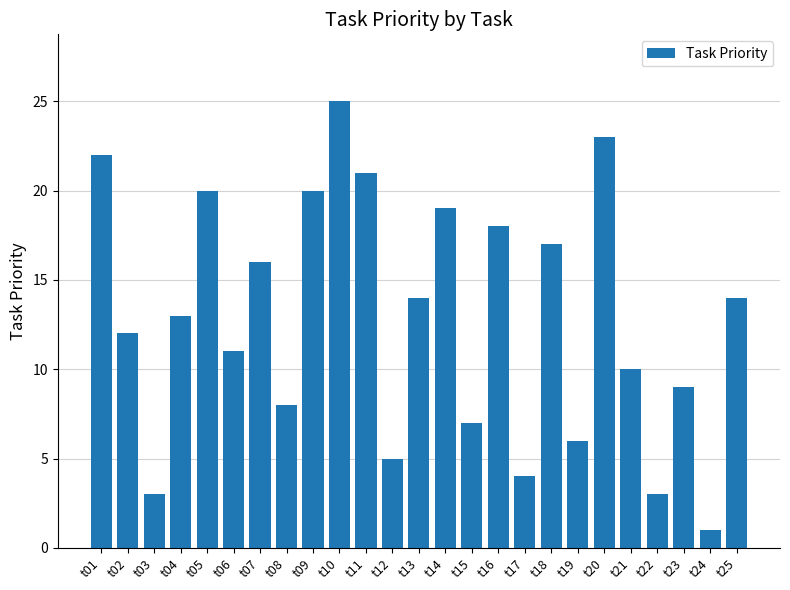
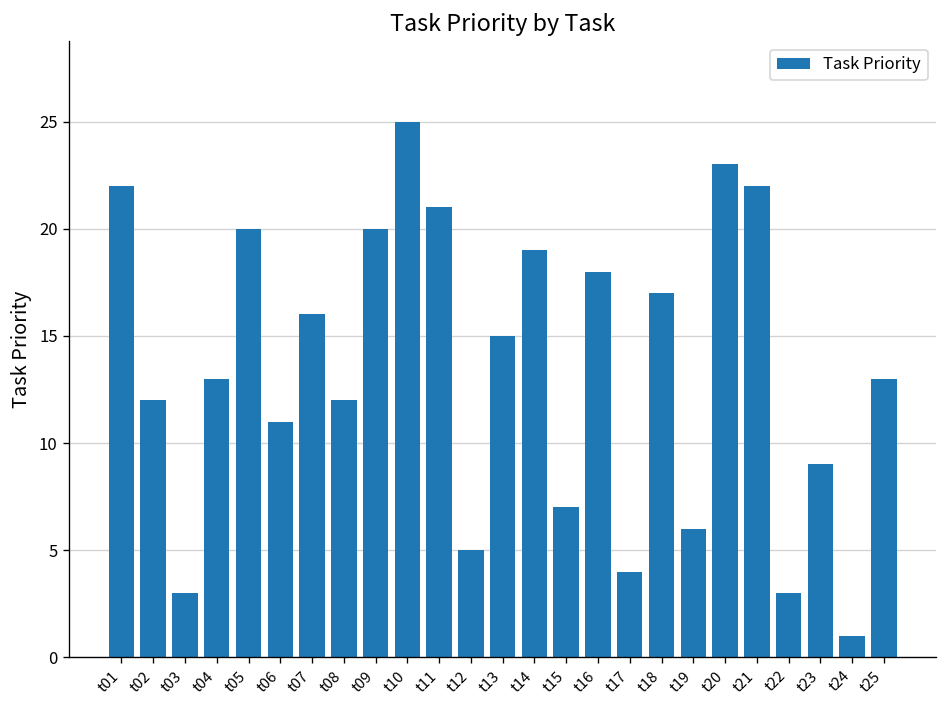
t08: 8 -> 12
t13: 14 -> 15
t21: 10 -> 22
t25: 14 -> 13
